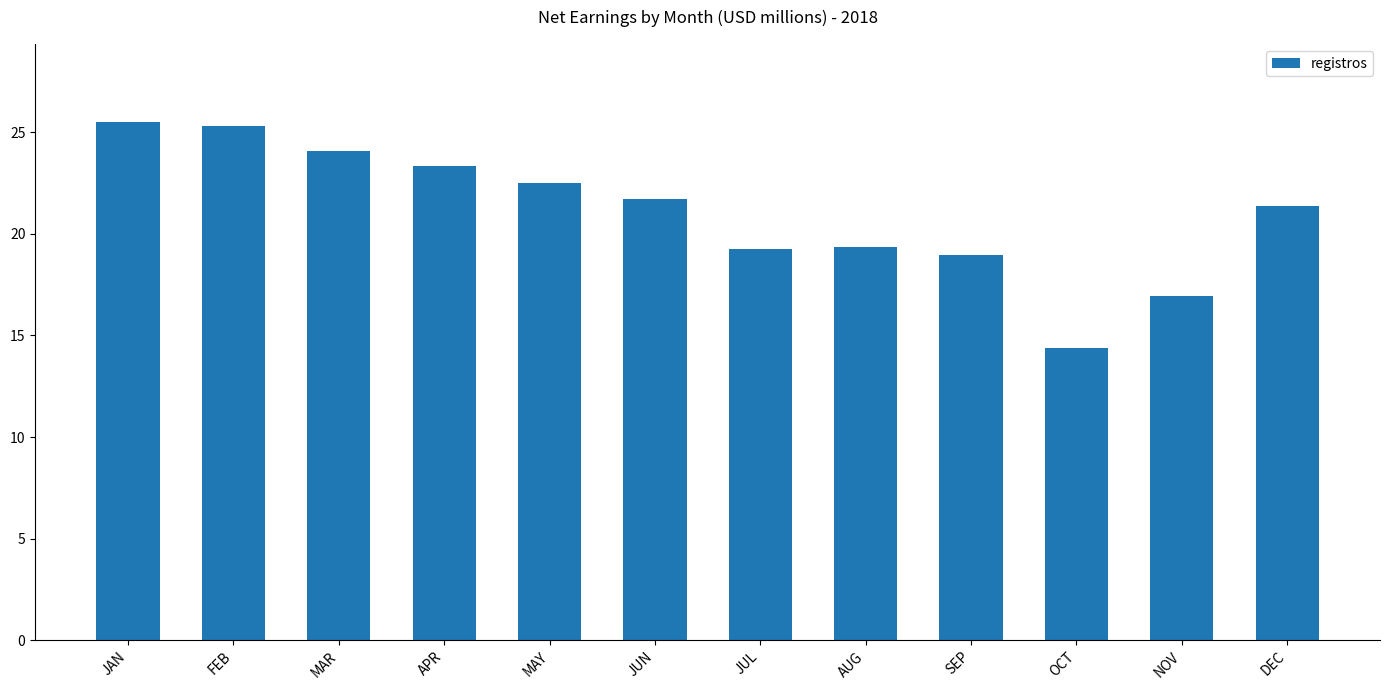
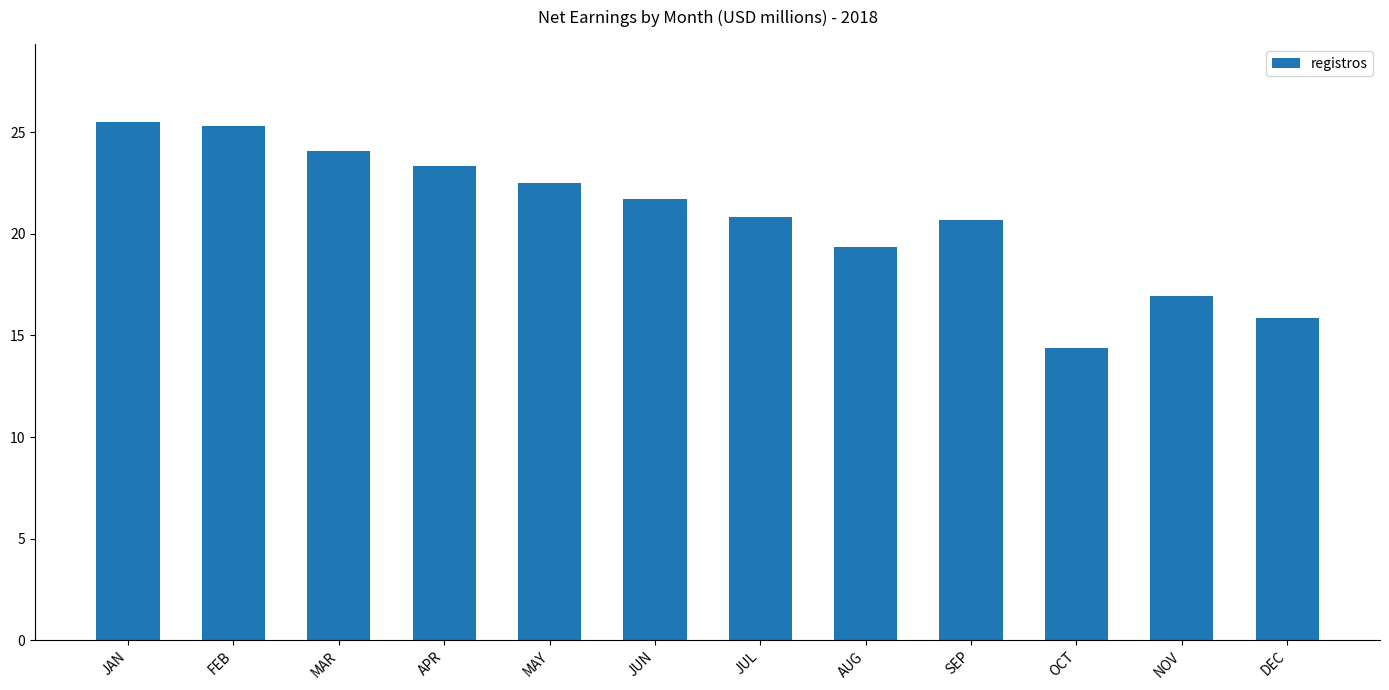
JUL: 19.3 -> 20.8
SEP: 19.0 -> 20.7
DEC: 21.4 -> 15.9
